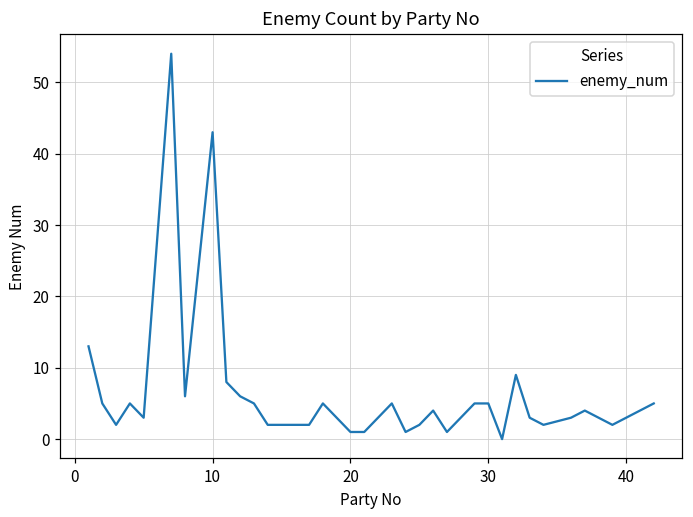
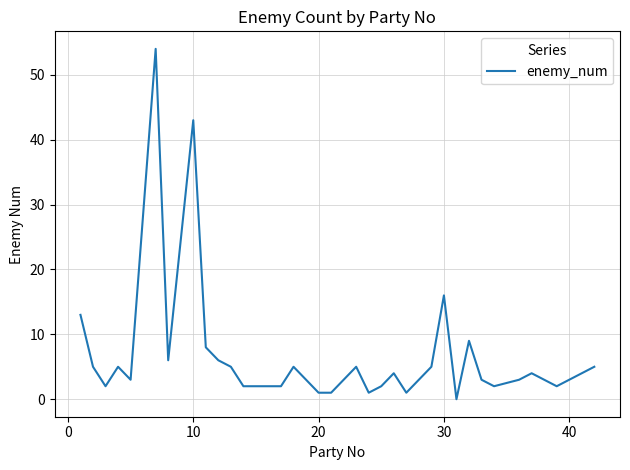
30: 5 -> 16
